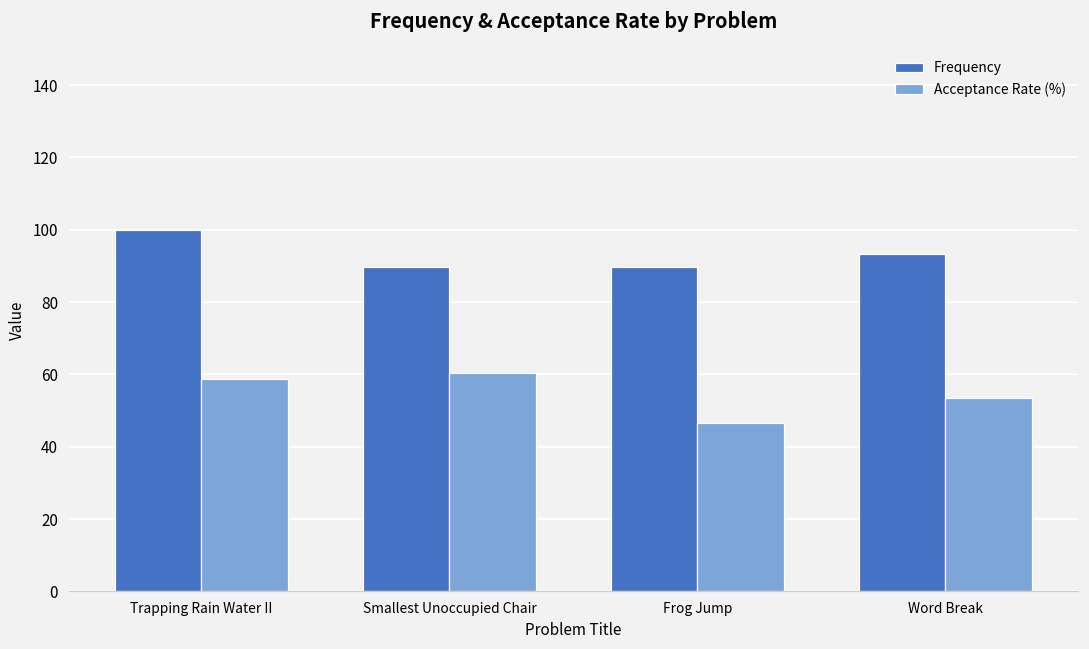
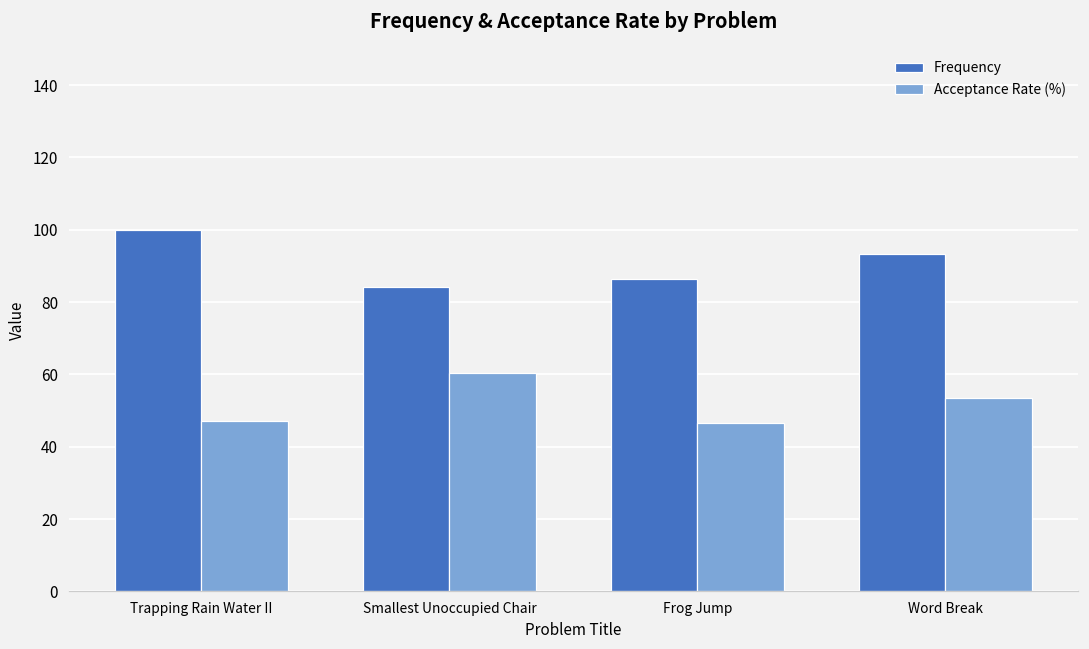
Acceptance Rate (%), Trapping Rain Water II: 59 -> 47
Frequency, Smallest Unoccupied Chair: 90 -> 84
Frequency, Frog Jump: 90 -> 87
